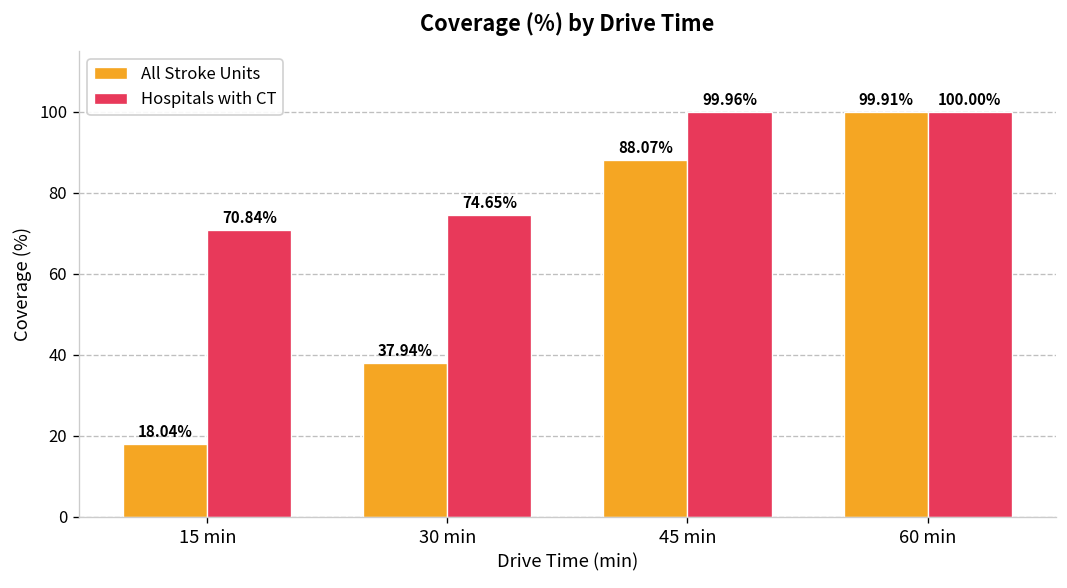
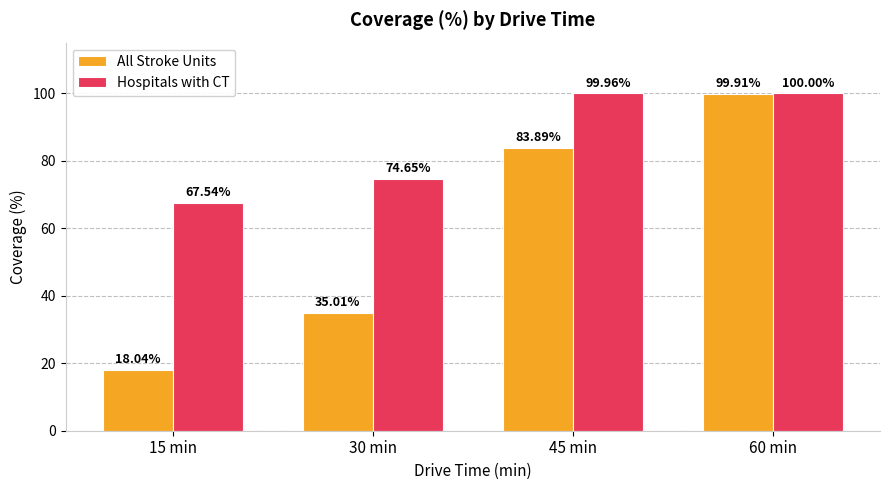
Hospitals with CT, 15 min: 70.84% -> 67.54%
All Stroke Units, 30 min: 37.94% -> 35.01%
All Stroke Units, 45 min: 88.07% -> 83.89%
